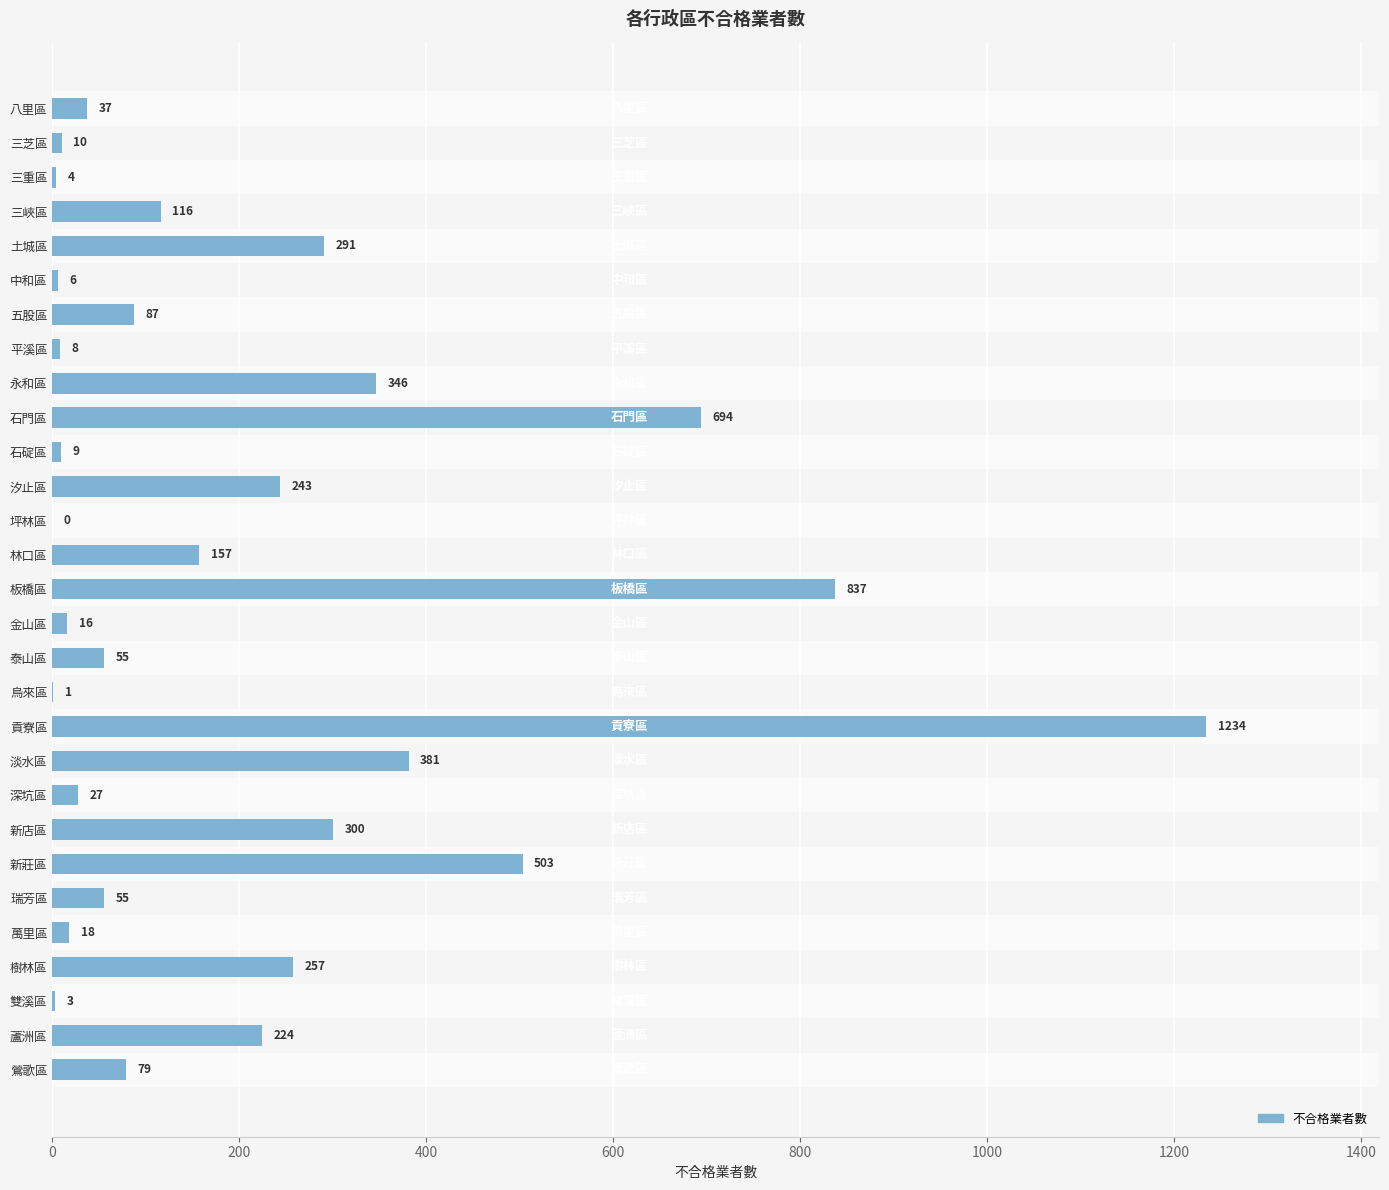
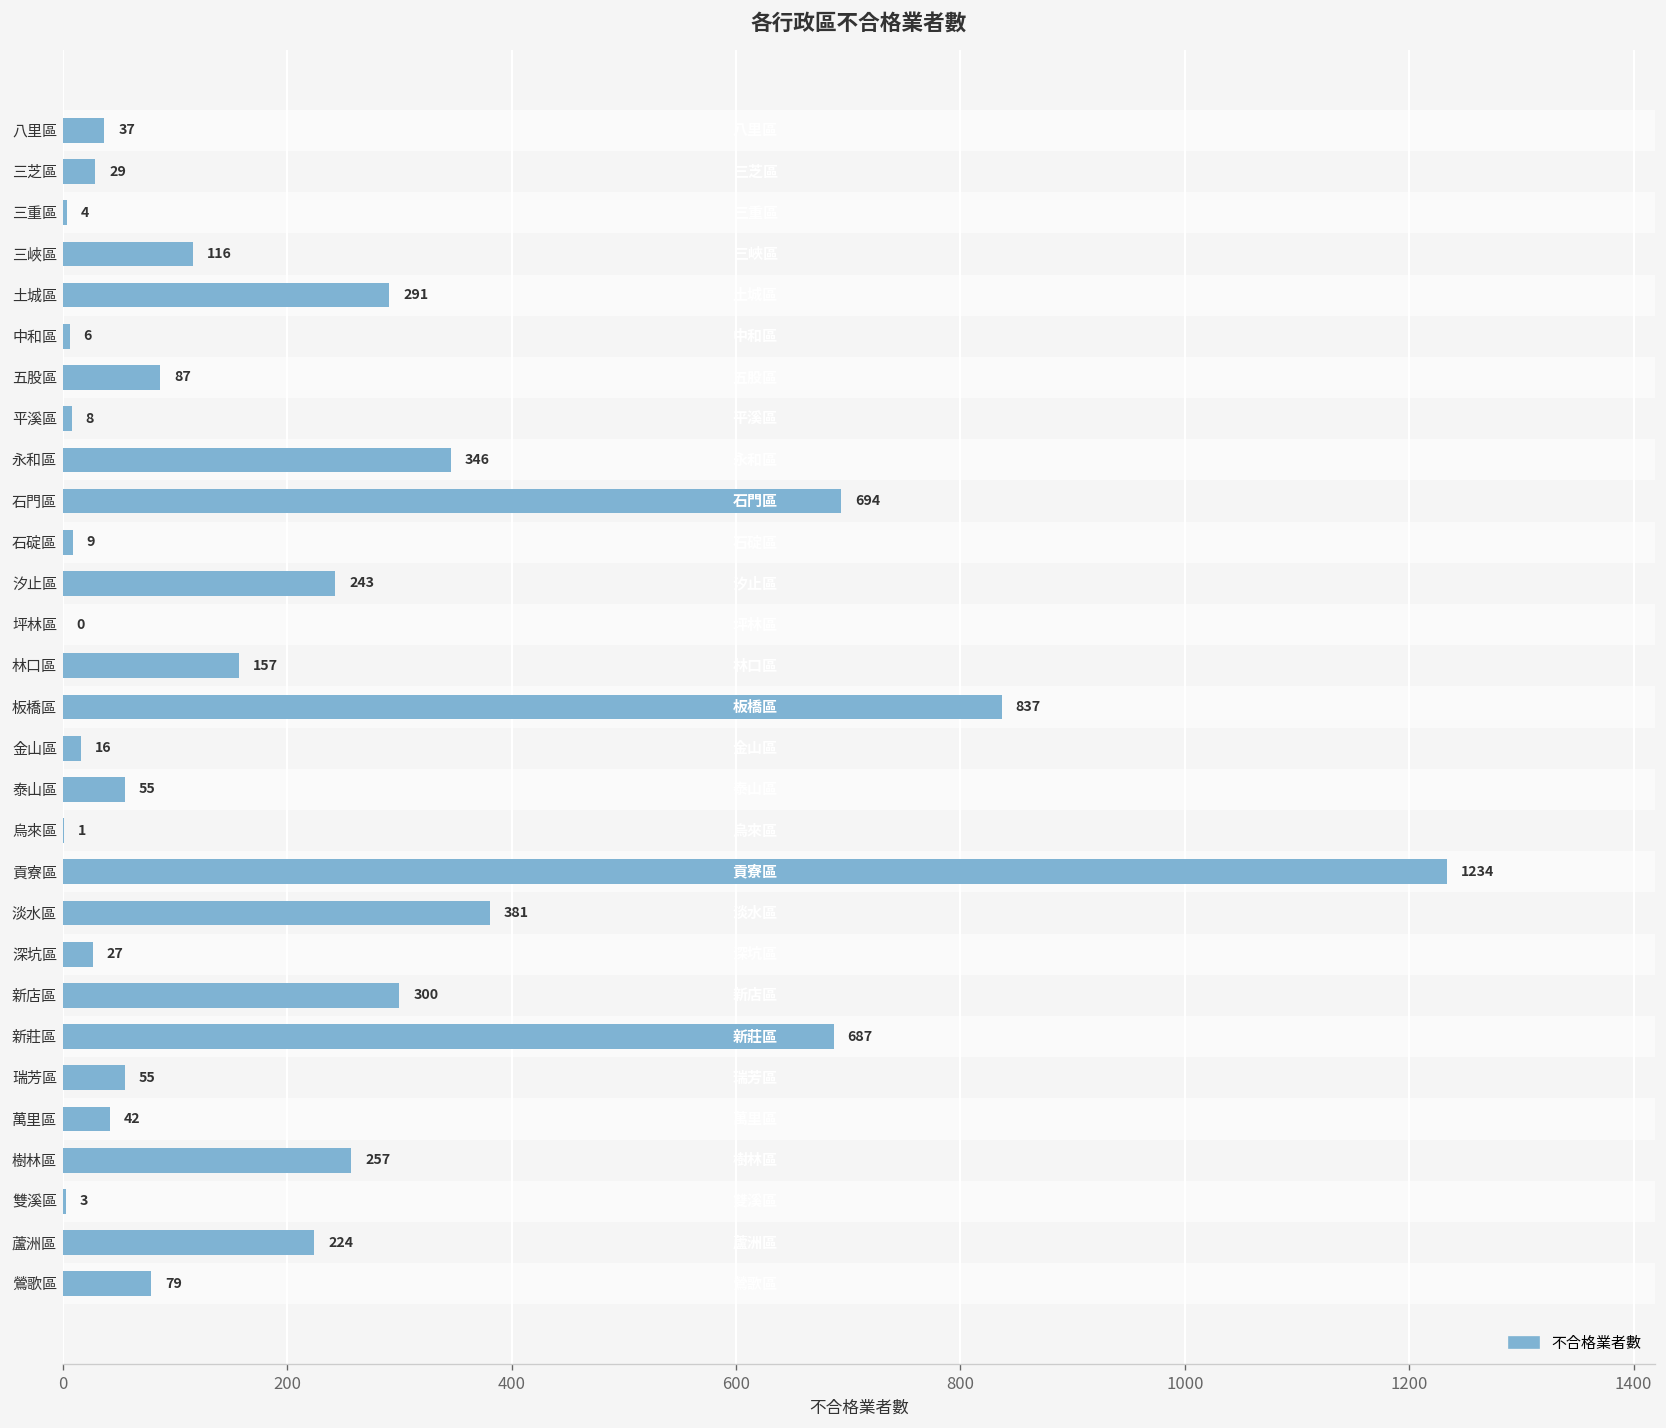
三芝區: 10 -> 29
新莊區: 503 -> 687
萬里區: 18 -> 42
